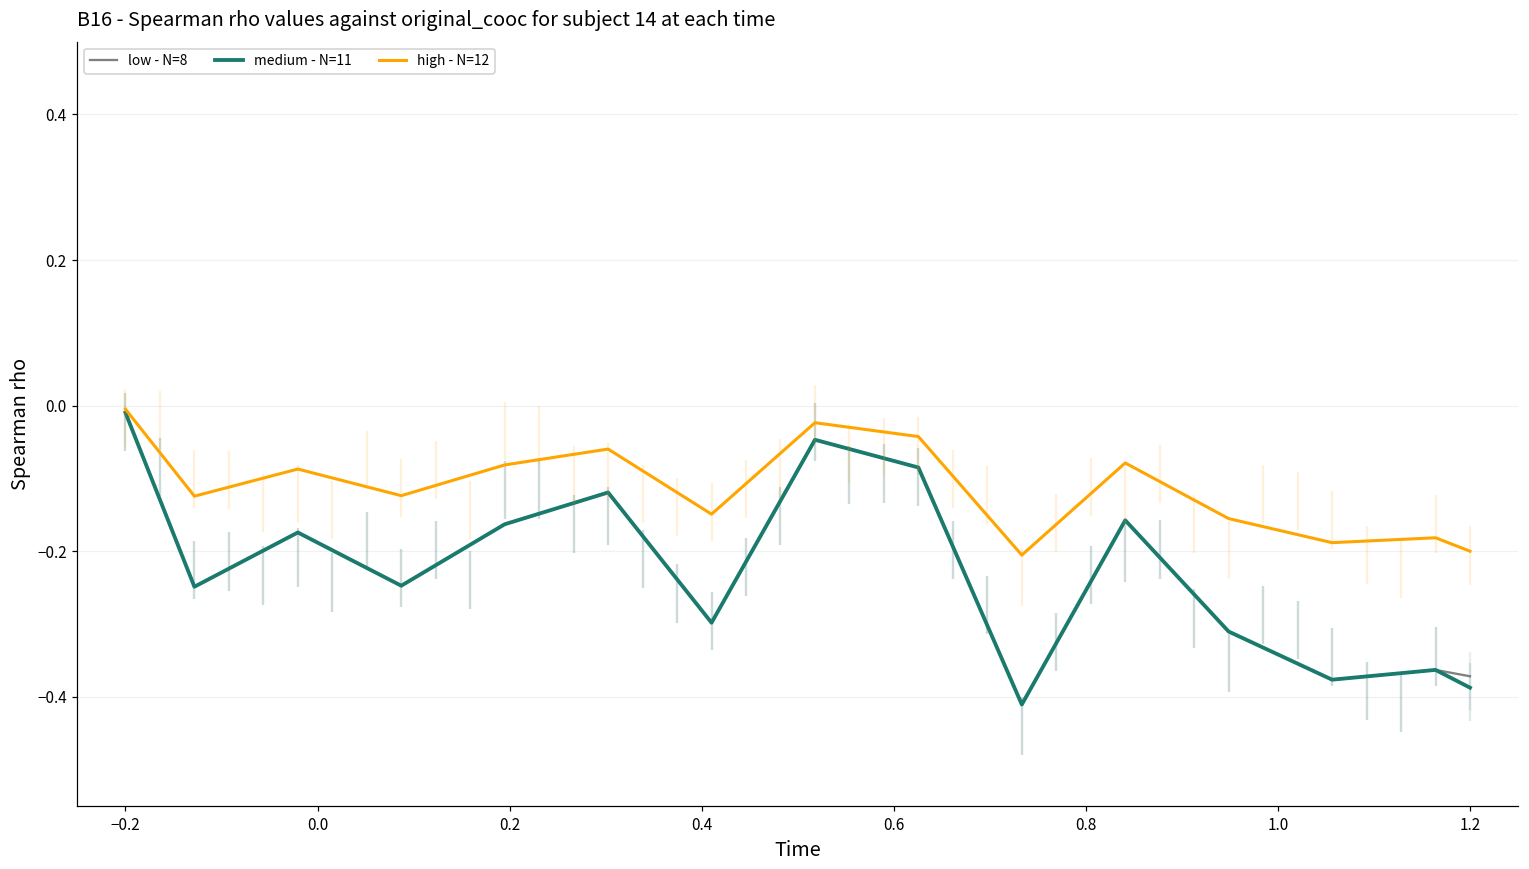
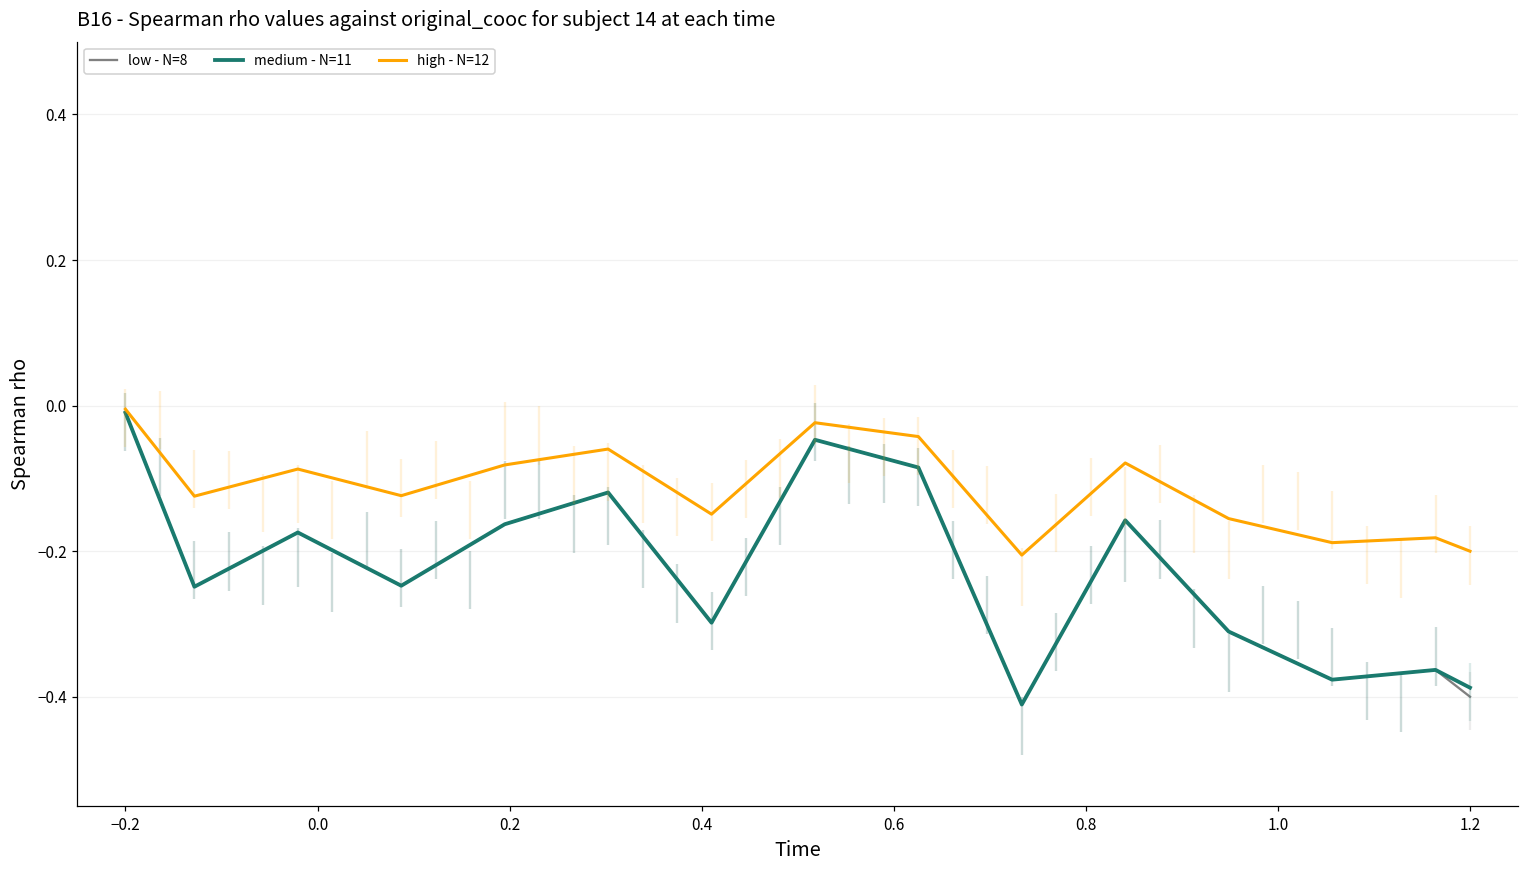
low - N=8, 1.2: -0.37 -> -0.40
